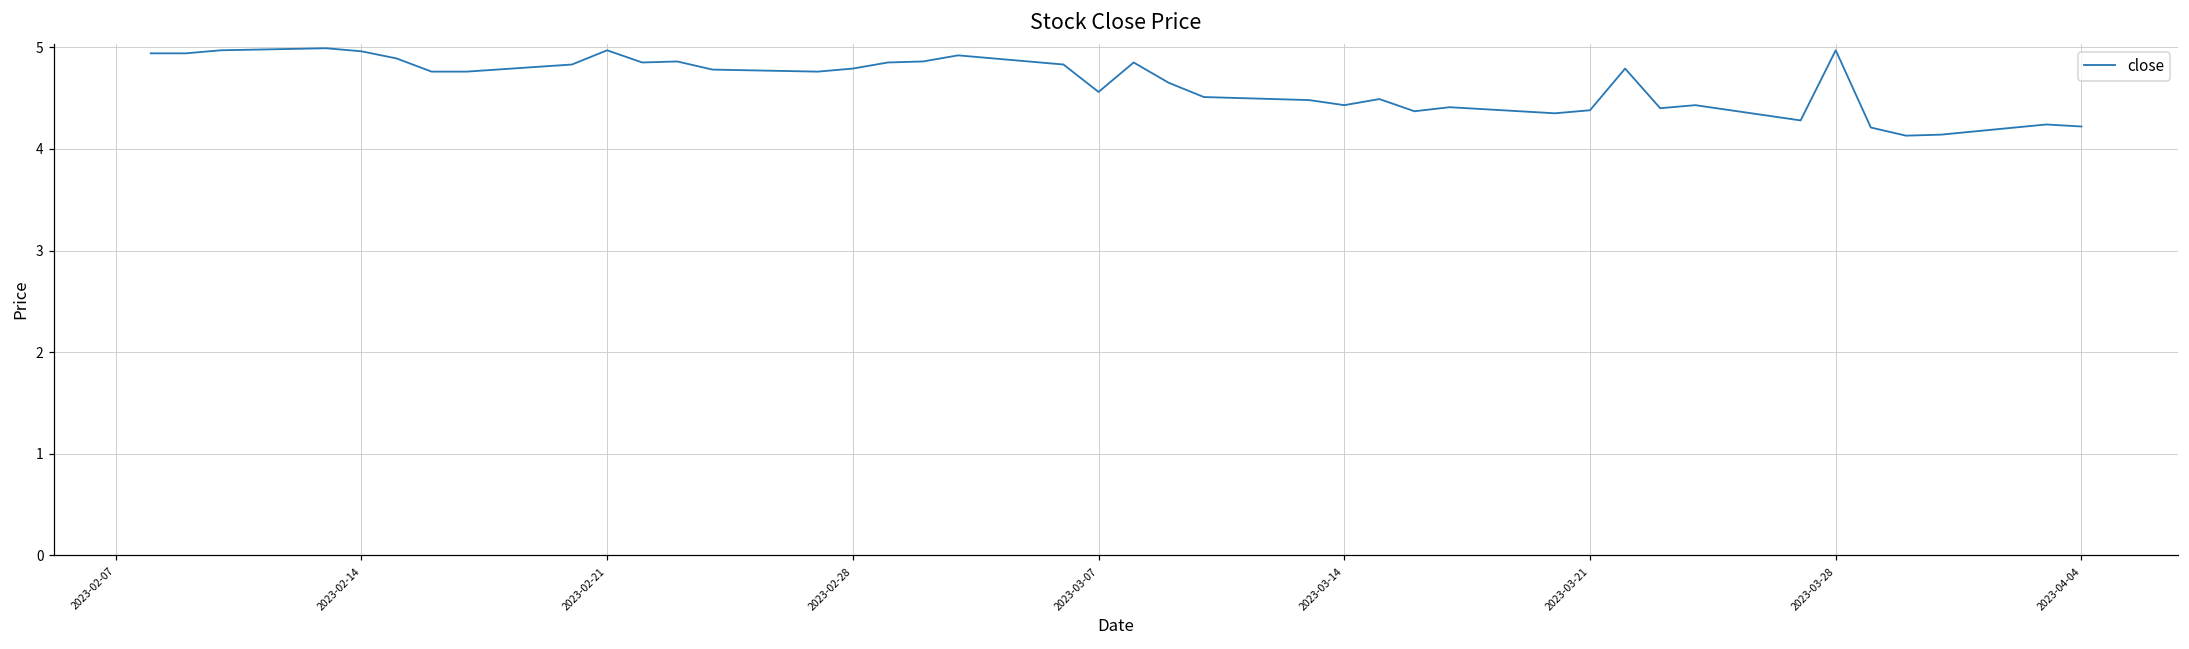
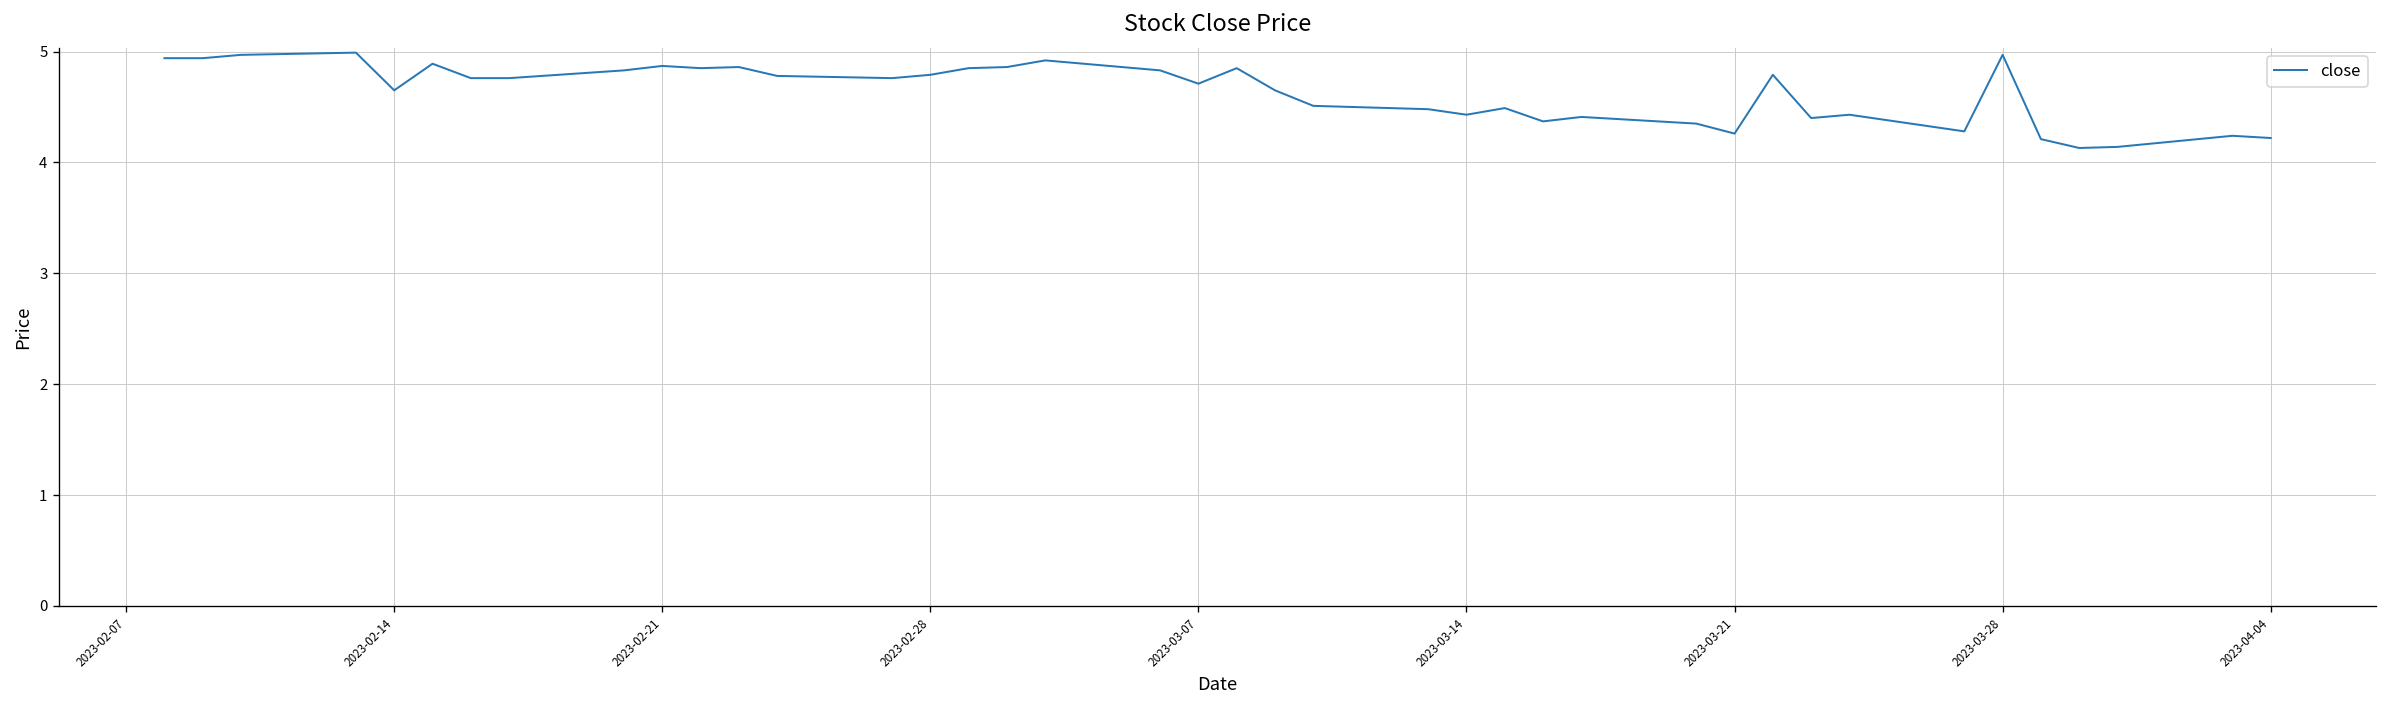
2023-02-14: 5.0 -> 4.7
2023-02-21: 5.0 -> 4.9
2023-03-07: 4.6 -> 4.7
2023-03-21: 4.4 -> 4.3
